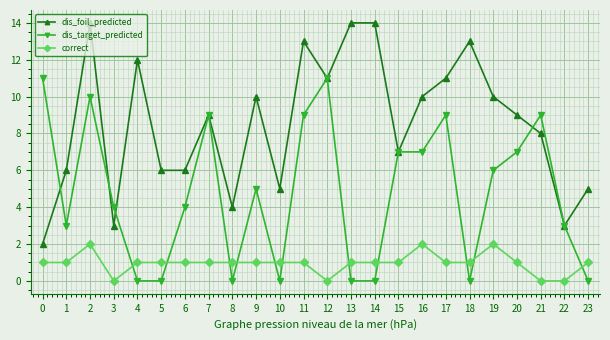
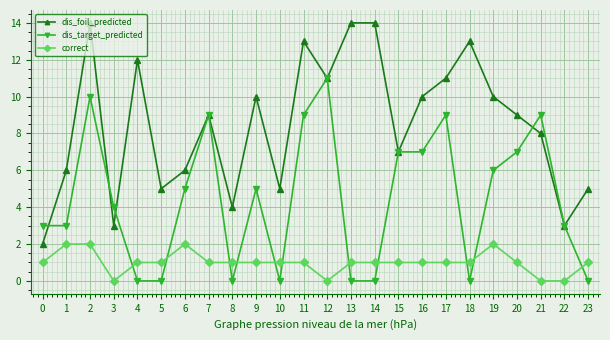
dis_target_predicted, 0: 11 -> 3
correct, 1: 1 -> 2
dis_foil_predicted, 5: 6 -> 5
dis_target_predicted, 6: 4 -> 5
correct, 6: 1 -> 2
correct, 16: 2 -> 1
